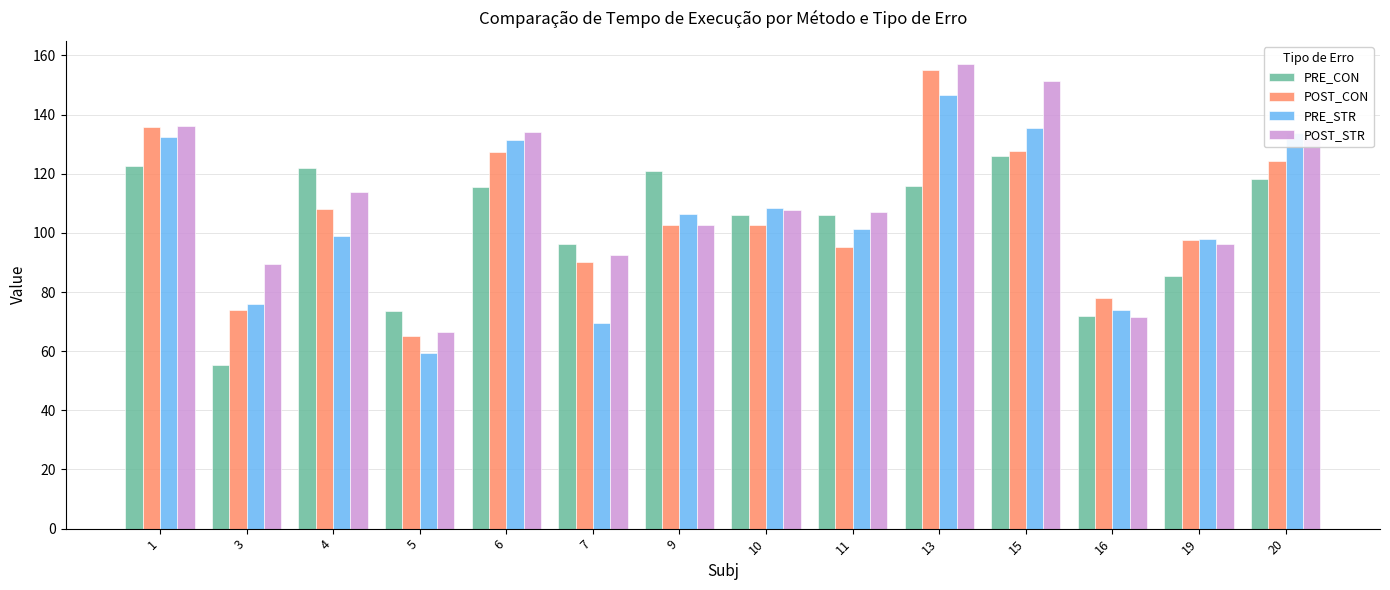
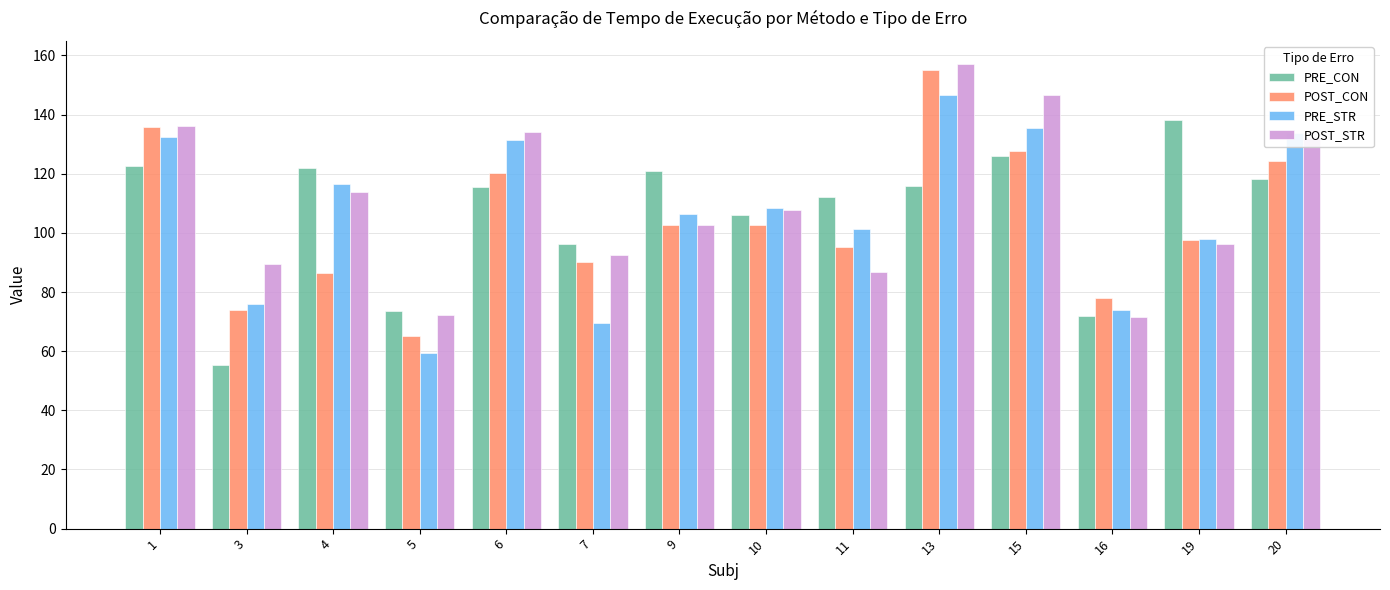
POST_CON, 4: 108 -> 86
PRE_STR, 4: 99 -> 117
POST_STR, 5: 67 -> 72
POST_CON, 6: 127 -> 120
PRE_CON, 11: 106 -> 112
POST_STR, 11: 107 -> 87
POST_STR, 15: 151 -> 147
PRE_CON, 19: 85 -> 138
